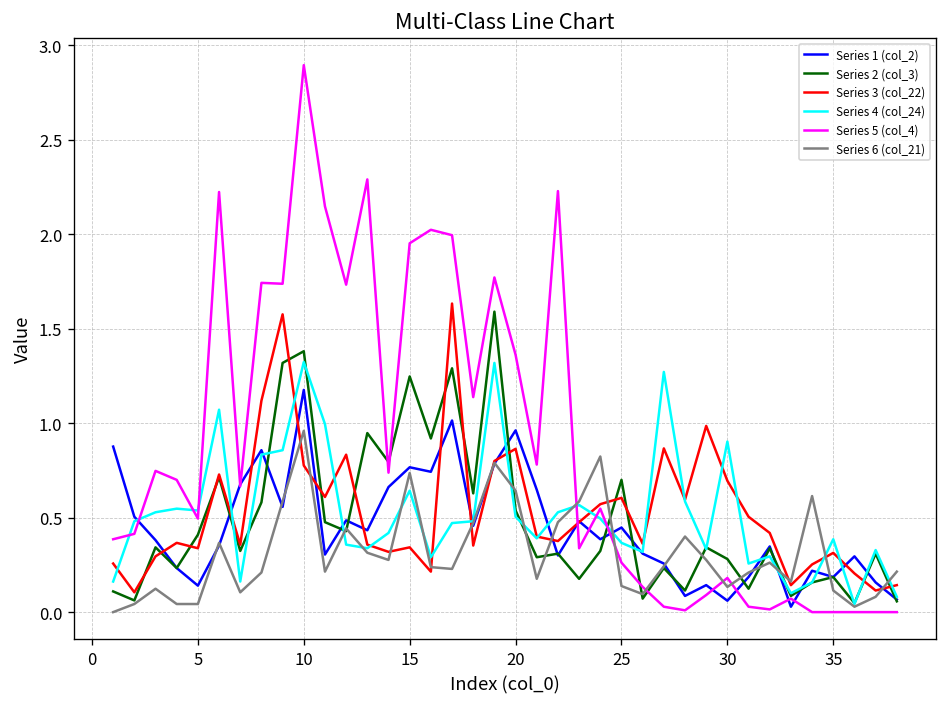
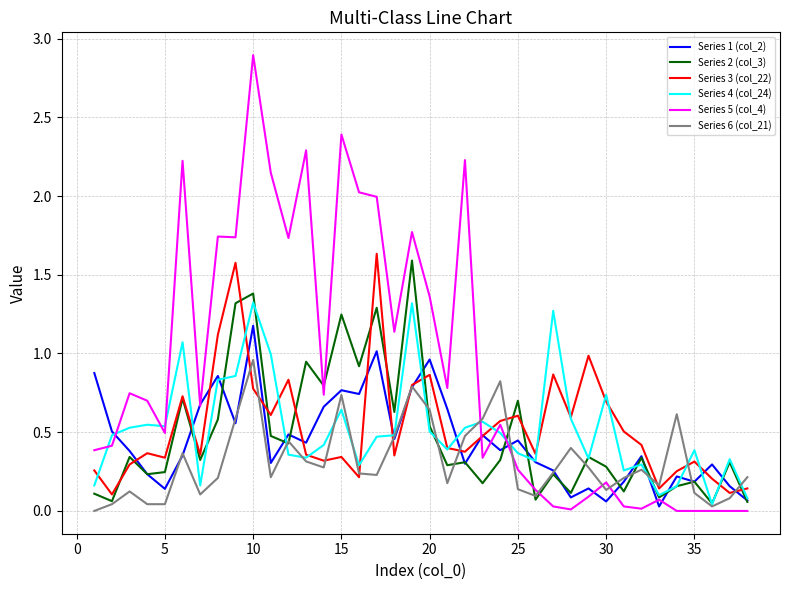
Series 2 (col_3), 5: 0.41 -> 0.25
Series 5 (col_4), 15: 1.95 -> 2.39
Series 4 (col_24), 30: 0.90 -> 0.74
